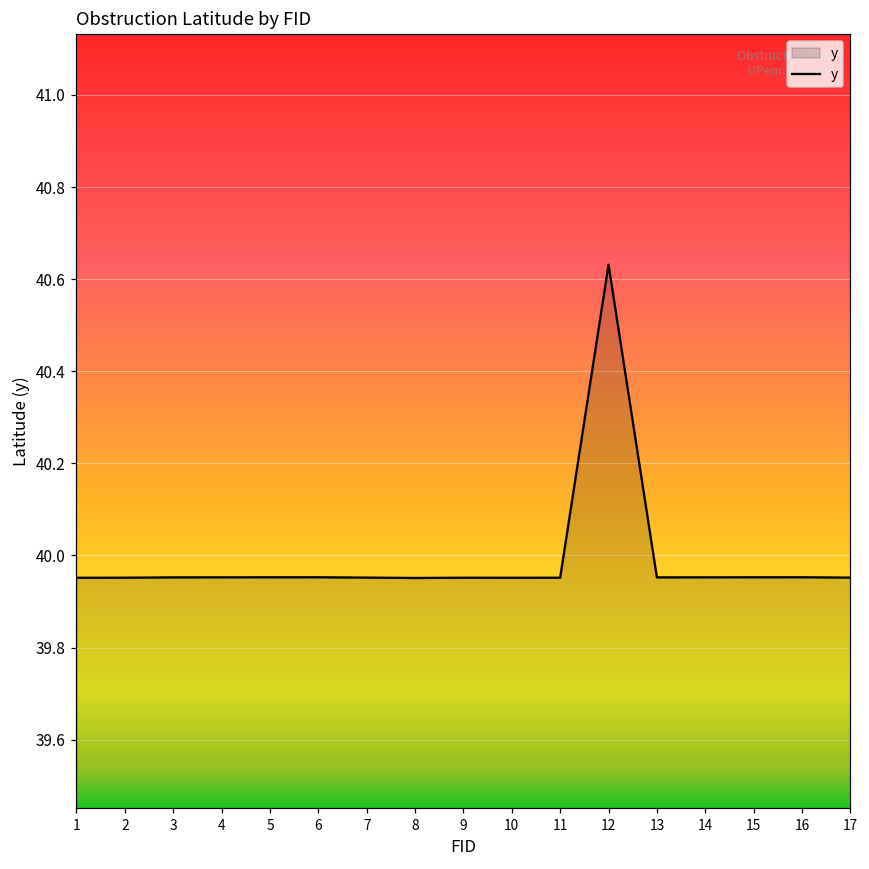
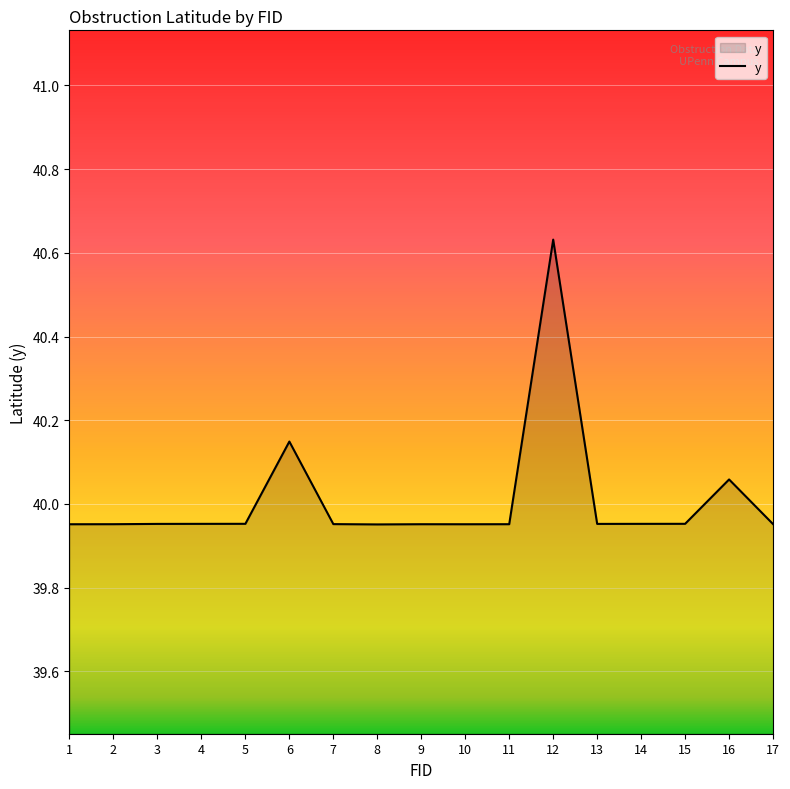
6: 39.95 -> 40.15
16: 39.95 -> 40.06
